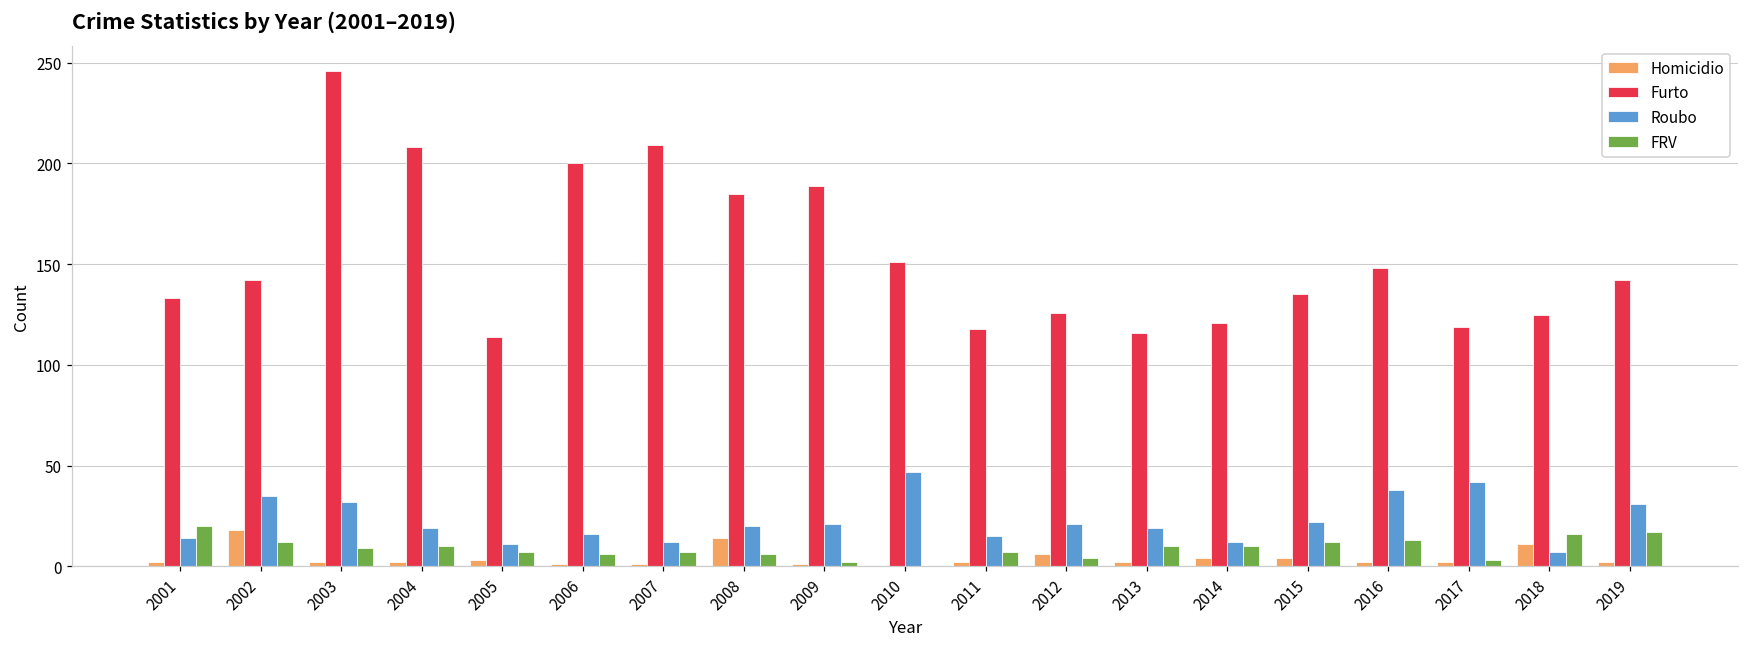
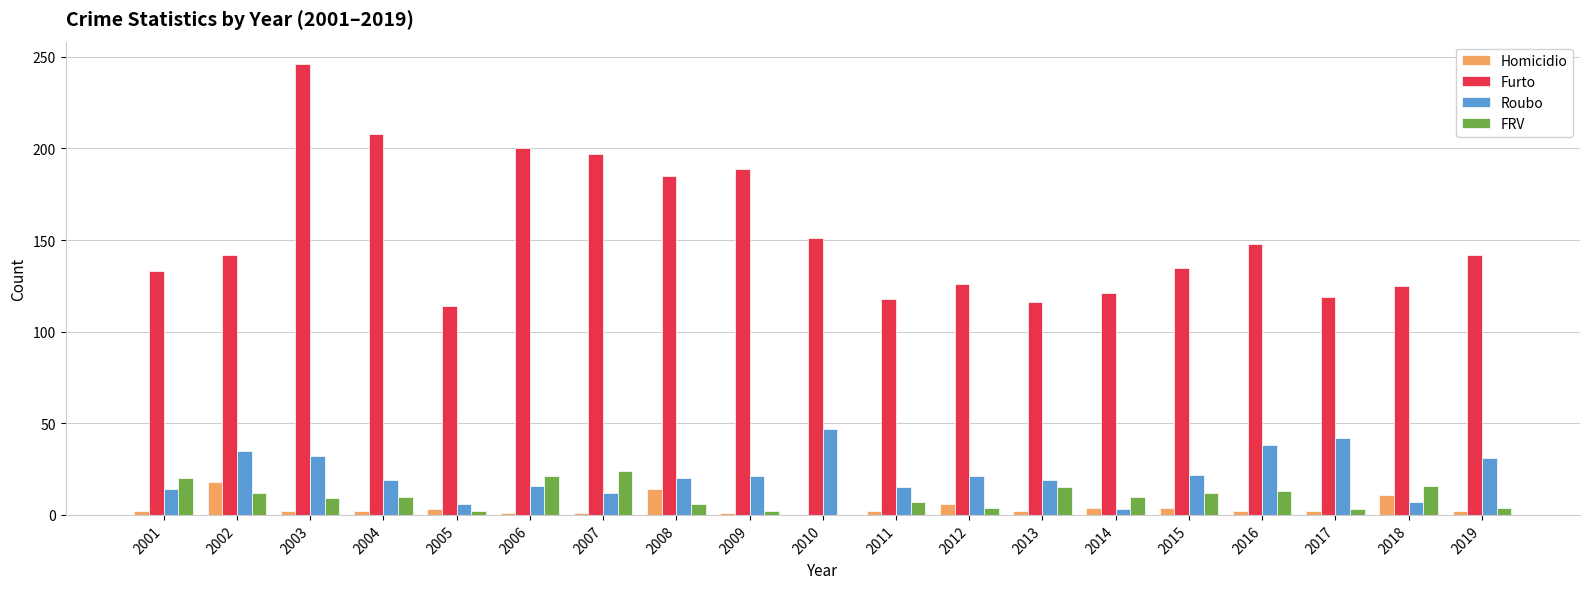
Roubo, 2005: 11 -> 6
FRV, 2005: 7 -> 2
FRV, 2006: 6 -> 21
Furto, 2007: 209 -> 197
FRV, 2007: 7 -> 24
FRV, 2013: 10 -> 15
Roubo, 2014: 12 -> 3
FRV, 2019: 17 -> 4
